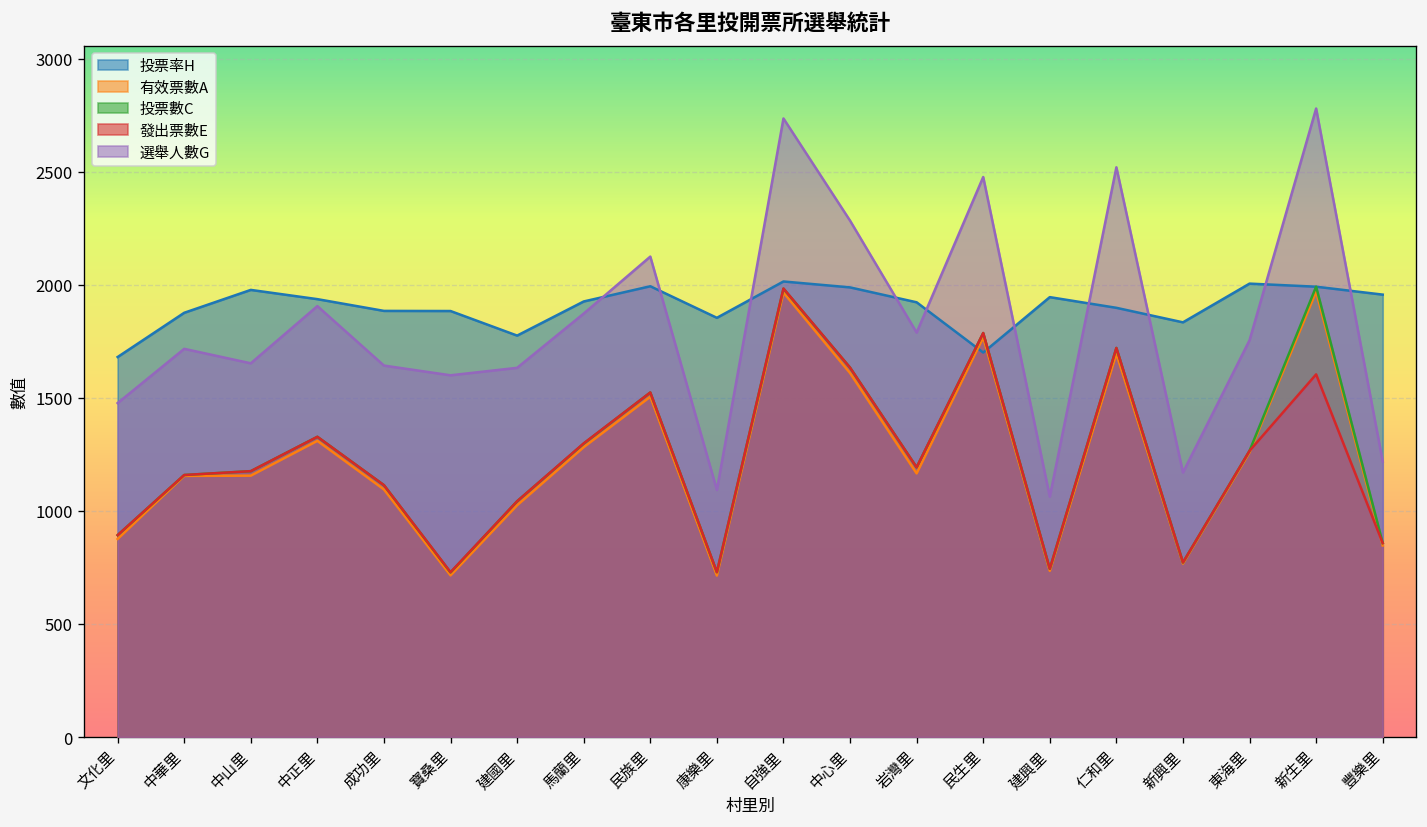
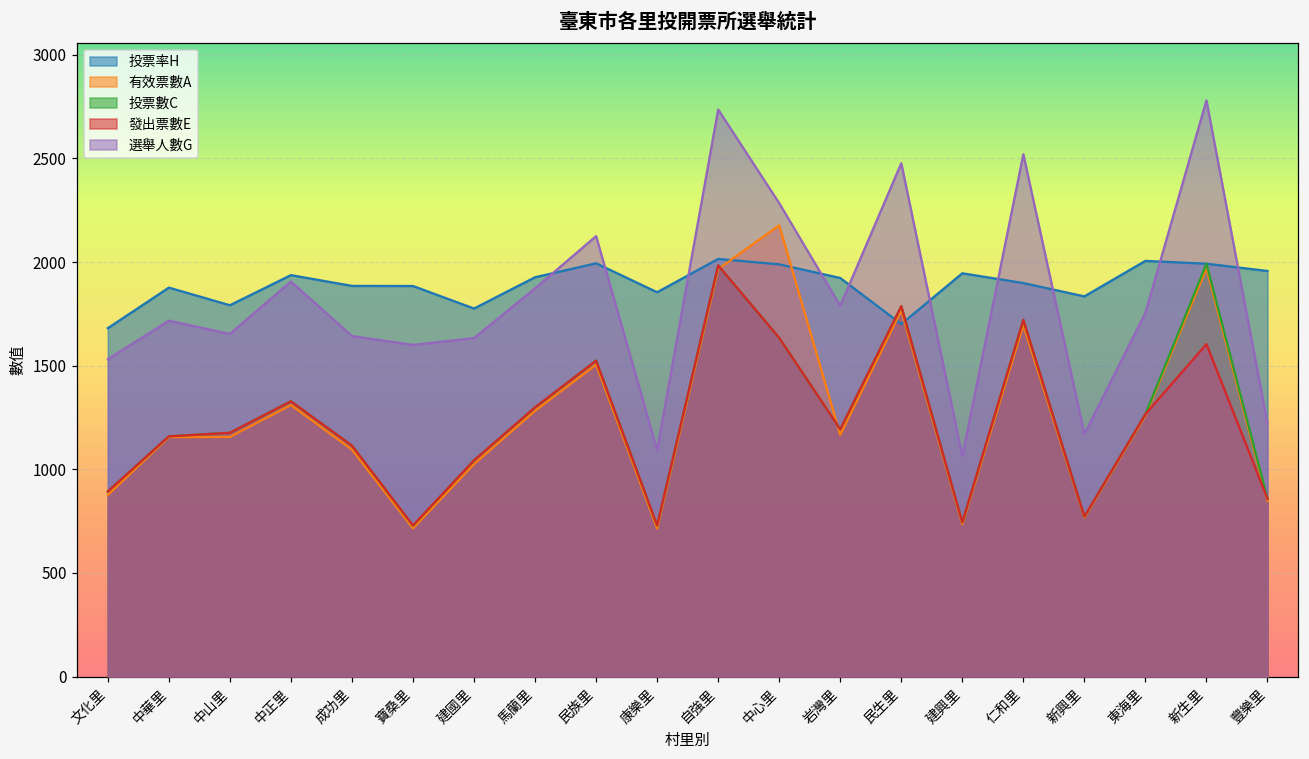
選舉人數G, 文化里: 1480 -> 1530
投票率H, 中山里: 1980 -> 1790
有效票數A, 中心里: 1610 -> 2180
